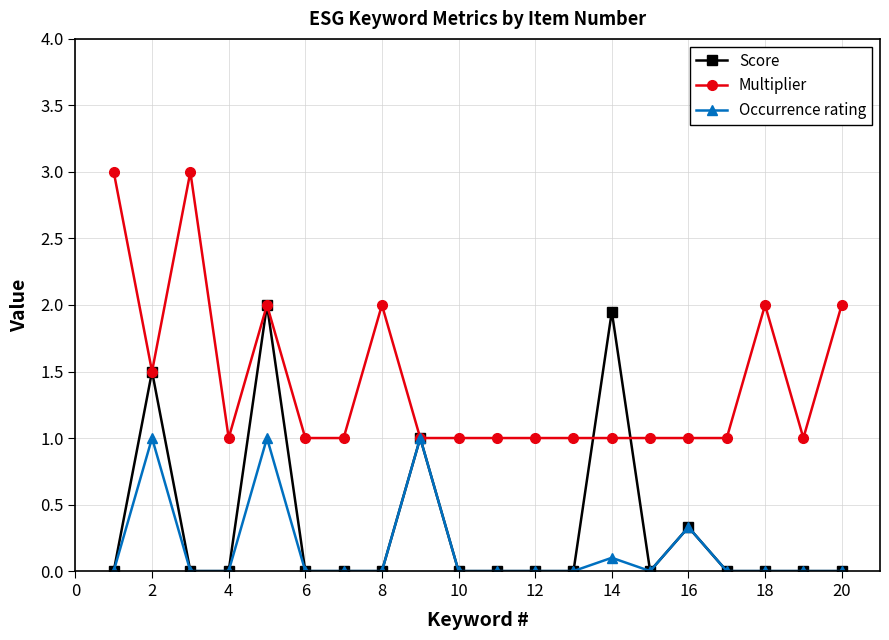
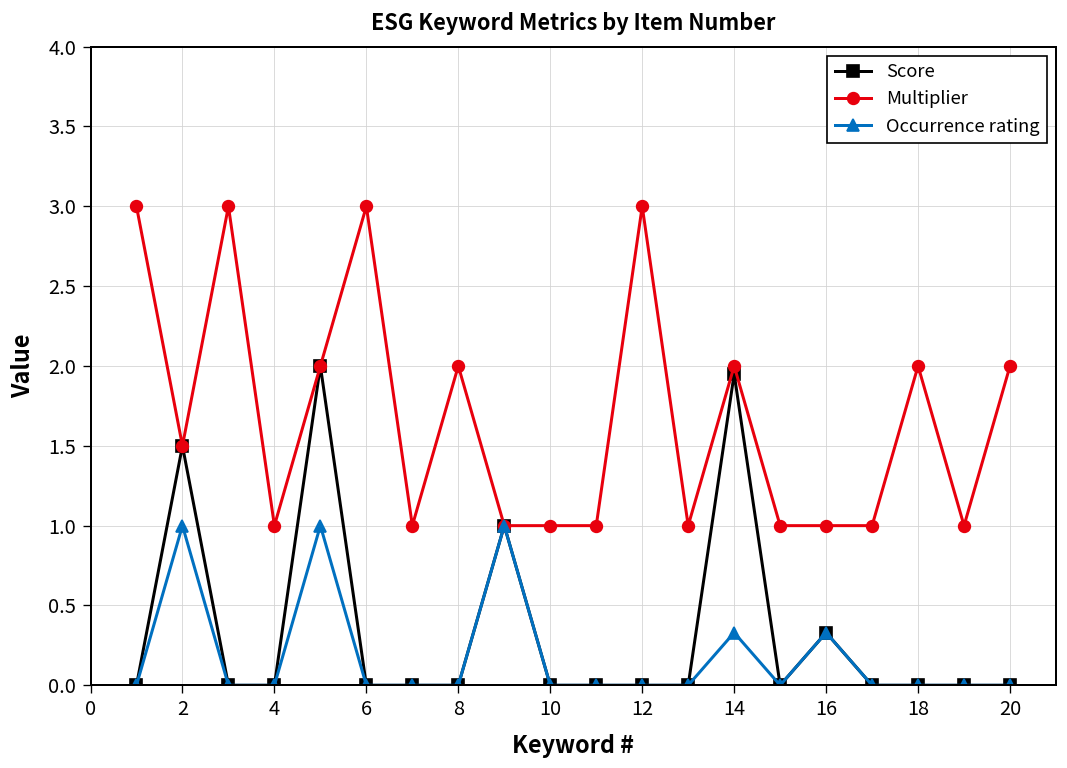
Multiplier, 6: 1 -> 3
Multiplier, 12: 1 -> 3
Multiplier, 14: 1 -> 2
Occurrence rating, 14: 0.10 -> 0.33
